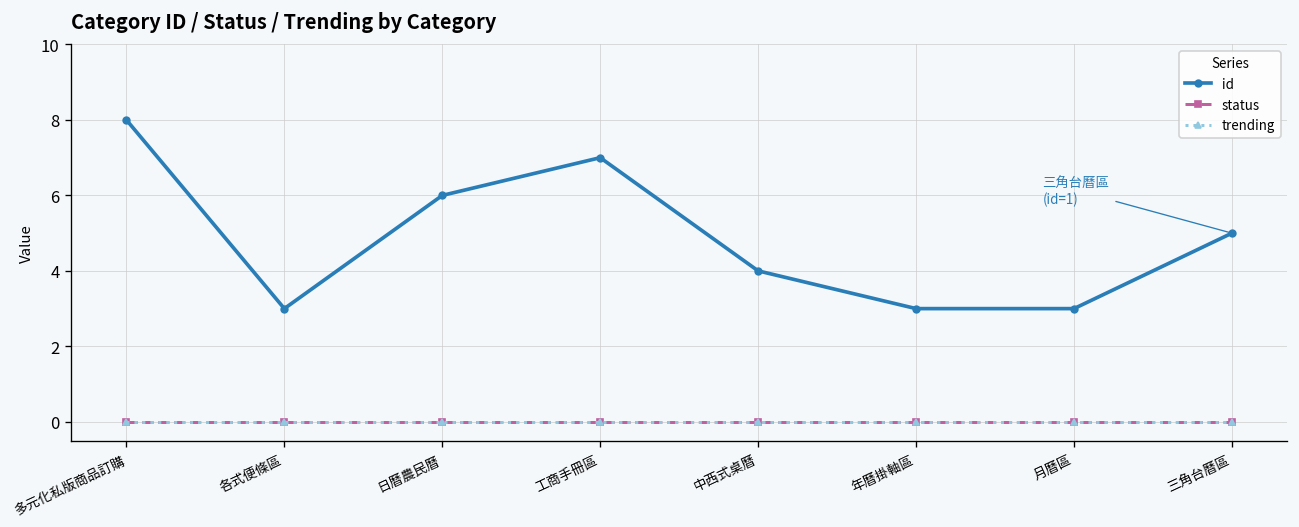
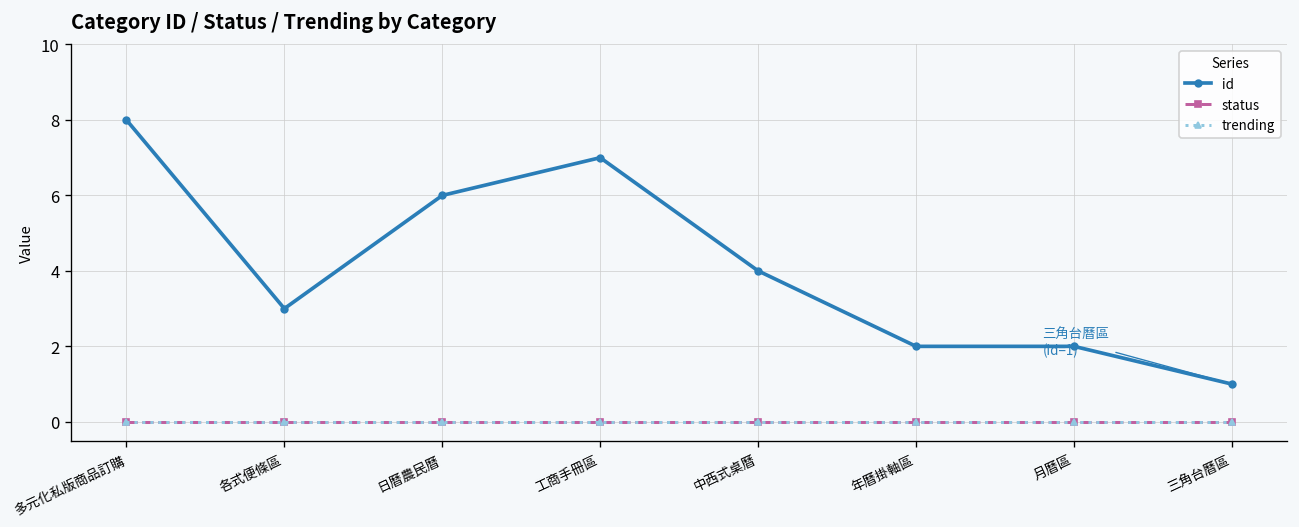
id, 年曆掛軸區: 3 -> 2
id, 月曆區: 3 -> 2
id, 三角台曆區: 5 -> 1
